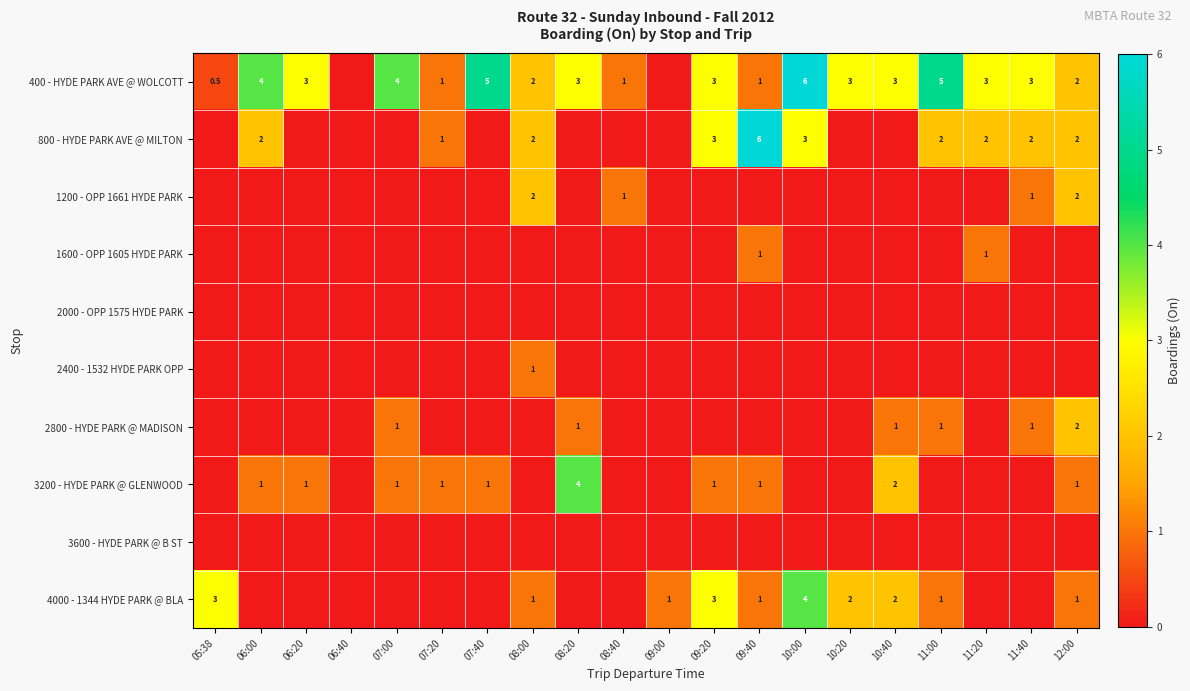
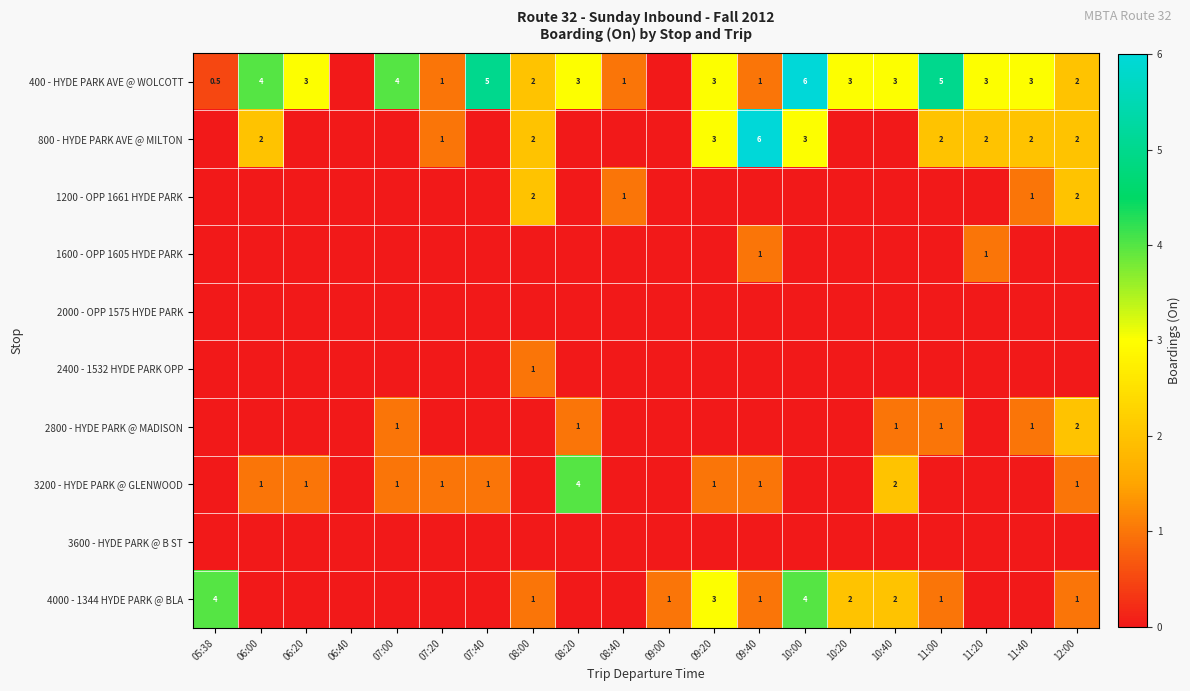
4000 - 1344 HYDE PARK @ BLA, 05:38: 3 -> 4
